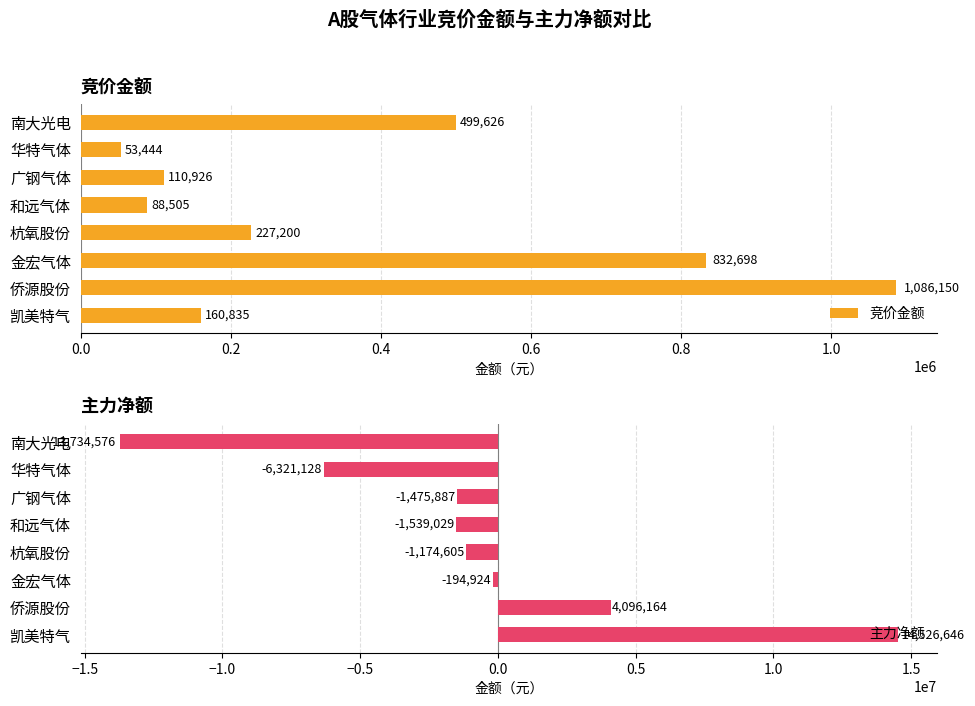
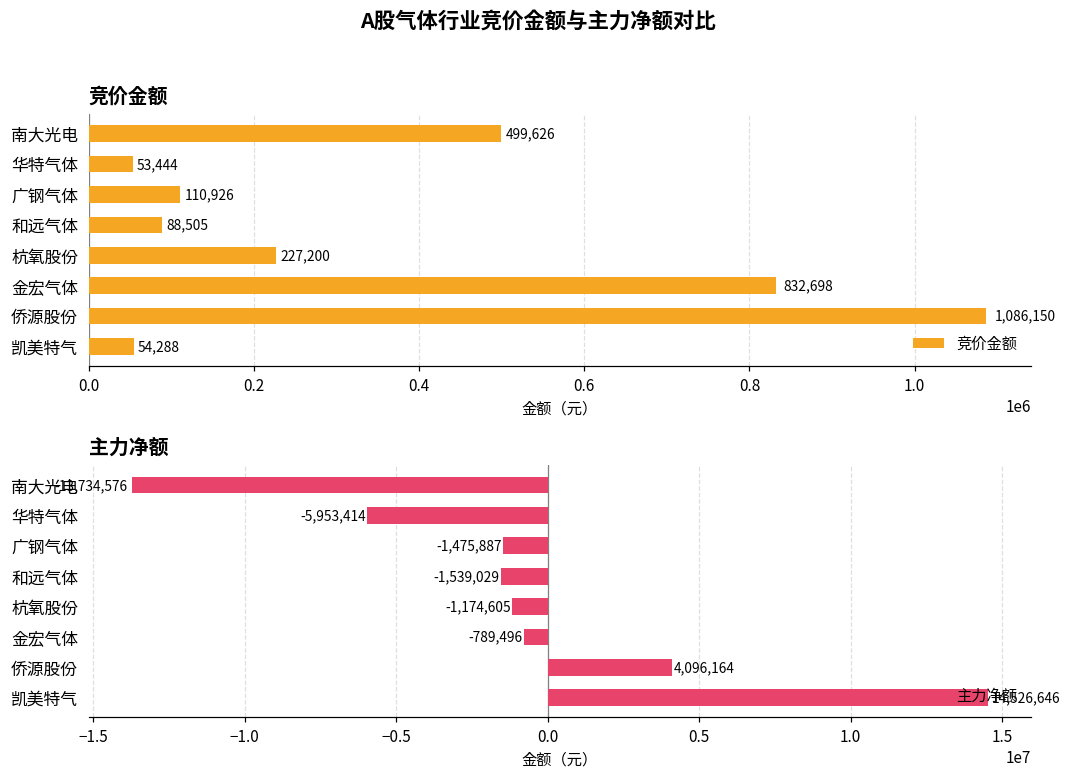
竞价金额, 凯美特气: 160,835 -> 54,288
主力净额, 华特气体: -6,321,128 -> -5,953,414
主力净额, 金宏气体: -194,924 -> -789,496
